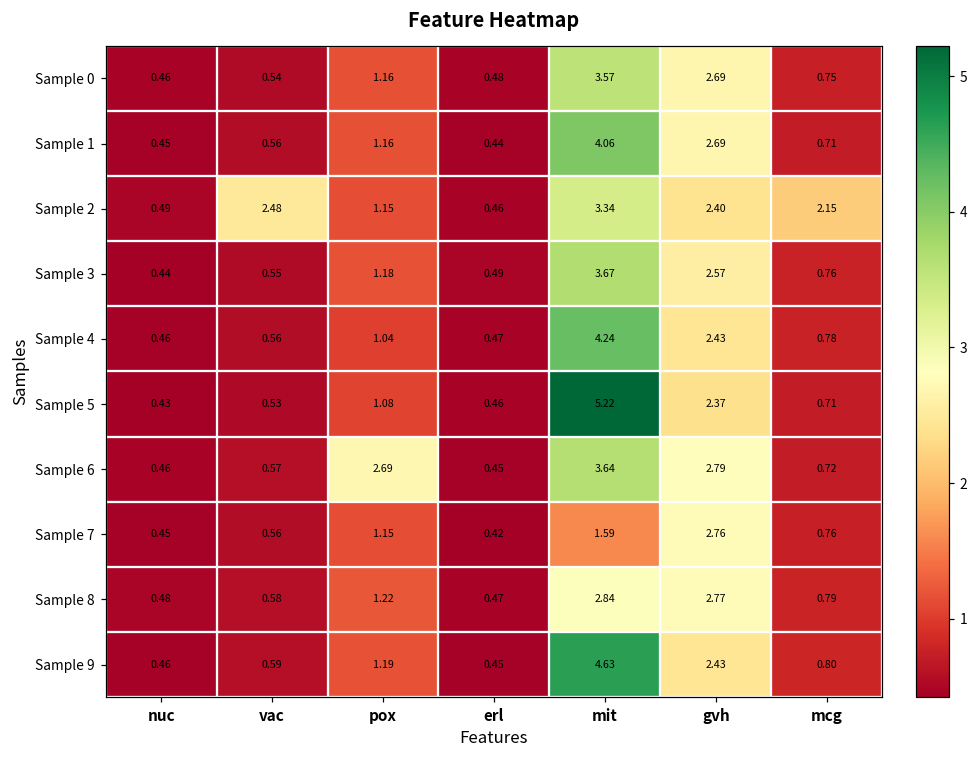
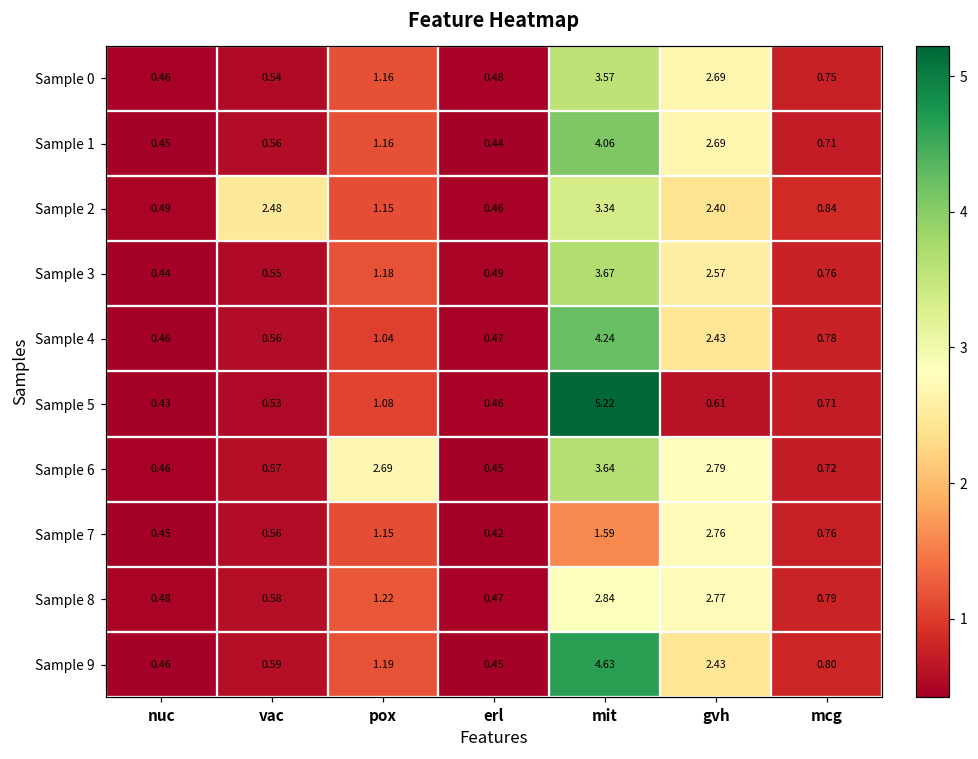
Sample 2, mcg: 2.15 -> 0.84
Sample 5, gvh: 2.37 -> 0.61
